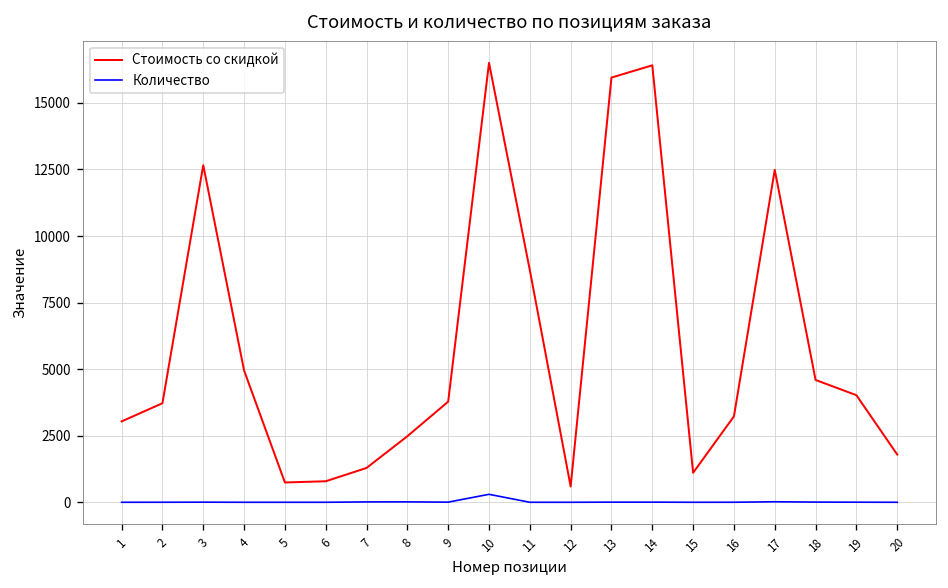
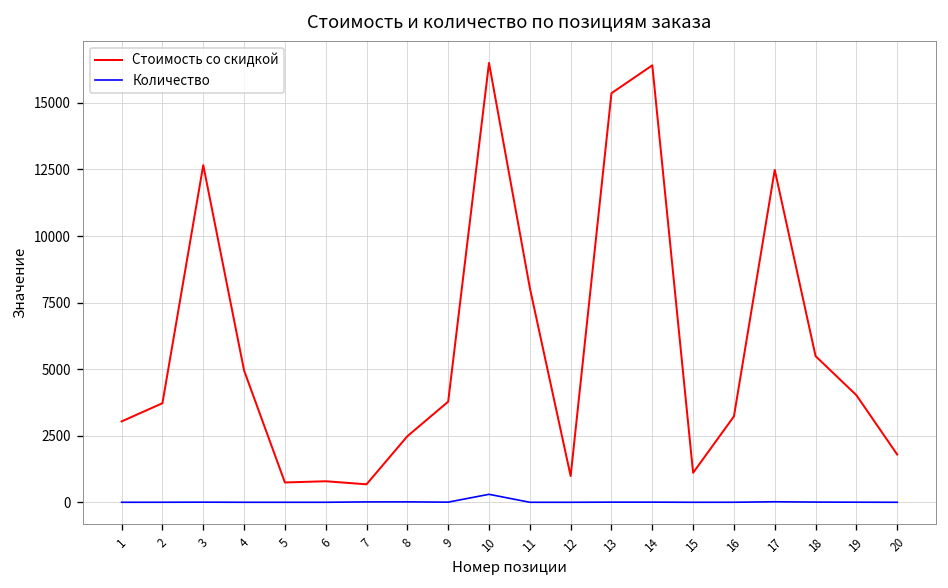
Стоимость со скидкой, 7: 1300 -> 700
Стоимость со скидкой, 11: 8700 -> 8100
Стоимость со скидкой, 12: 600 -> 1000
Стоимость со скидкой, 13: 15900 -> 15400
Стоимость со скидкой, 18: 4600 -> 5500
